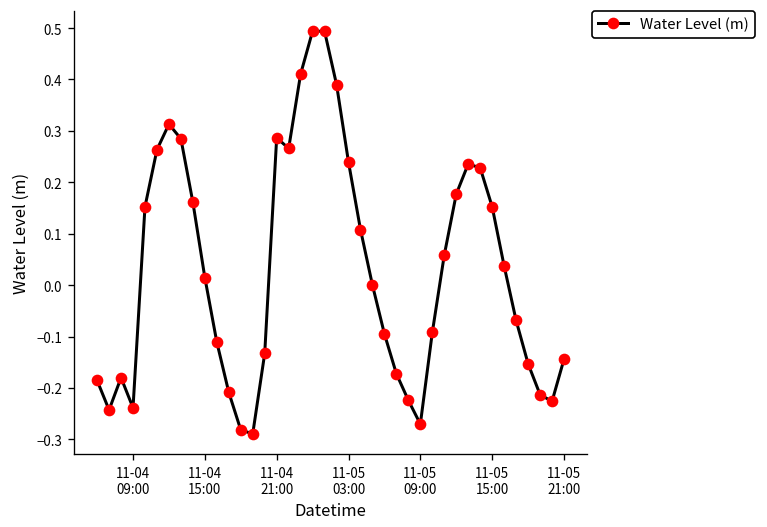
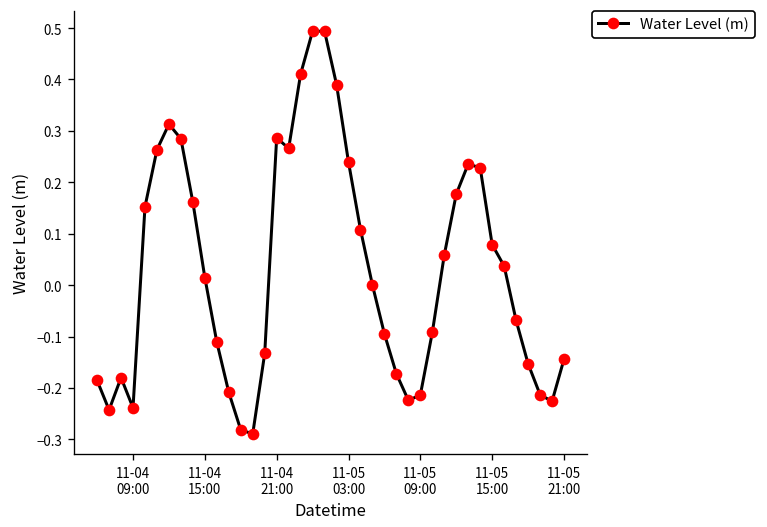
11-05 09:00: -0.27 -> -0.21
11-05 15:00: 0.15 -> 0.08
